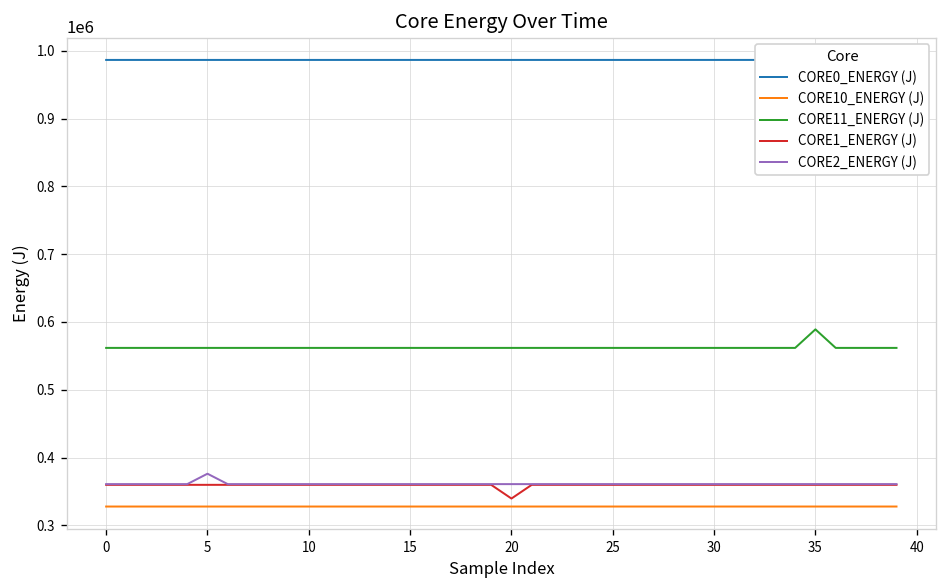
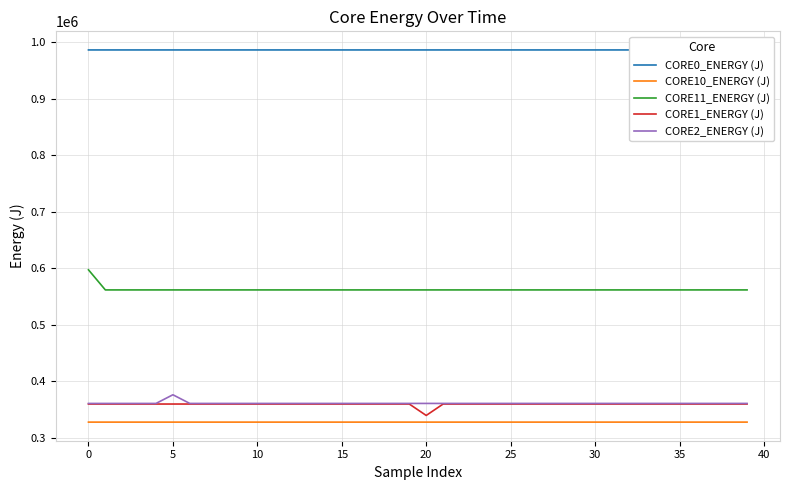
CORE11_ENERGY (J), 0: 560000 -> 600000
CORE11_ENERGY (J), 35: 590000 -> 560000
